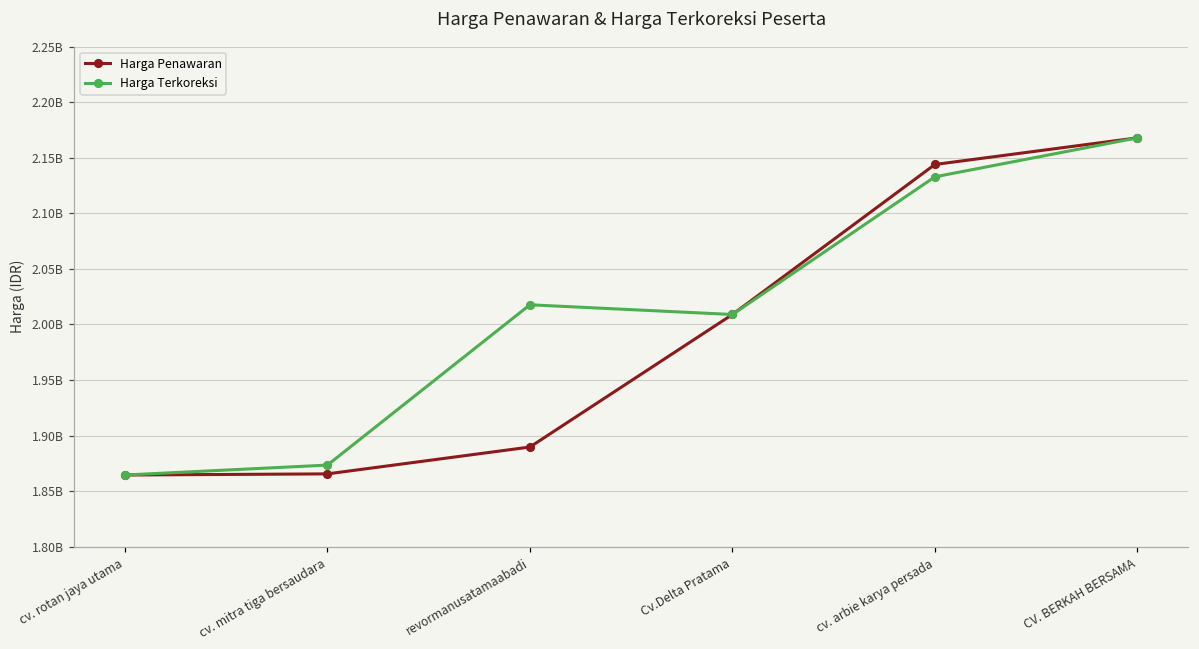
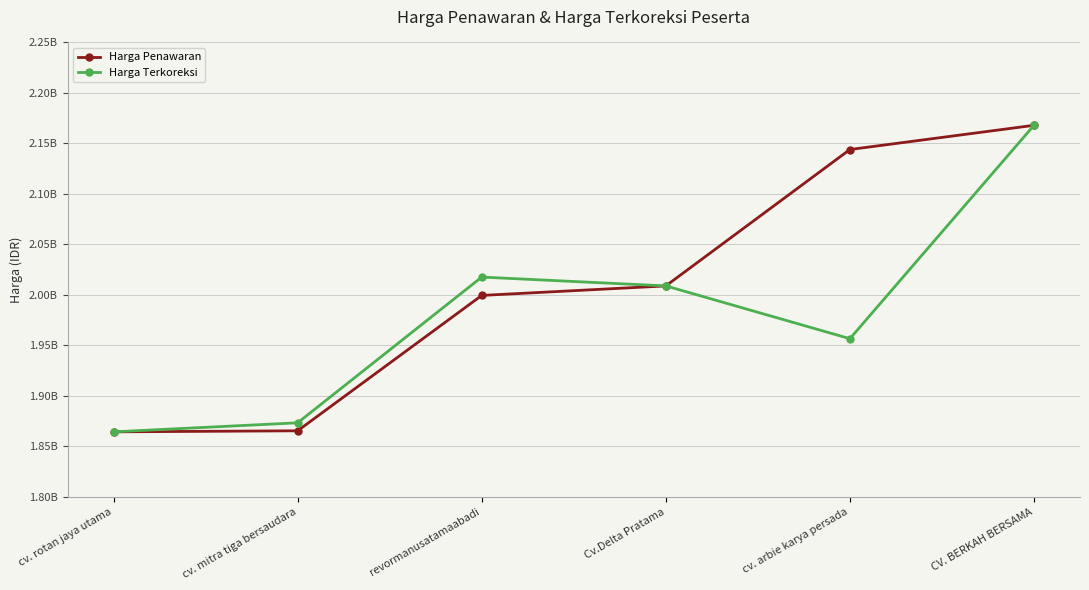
Harga Penawaran, revormanusatamaabadi: 1890000000 -> 2000000000
Harga Terkoreksi, cv. arbie karya persada: 2133000000 -> 1957000000
